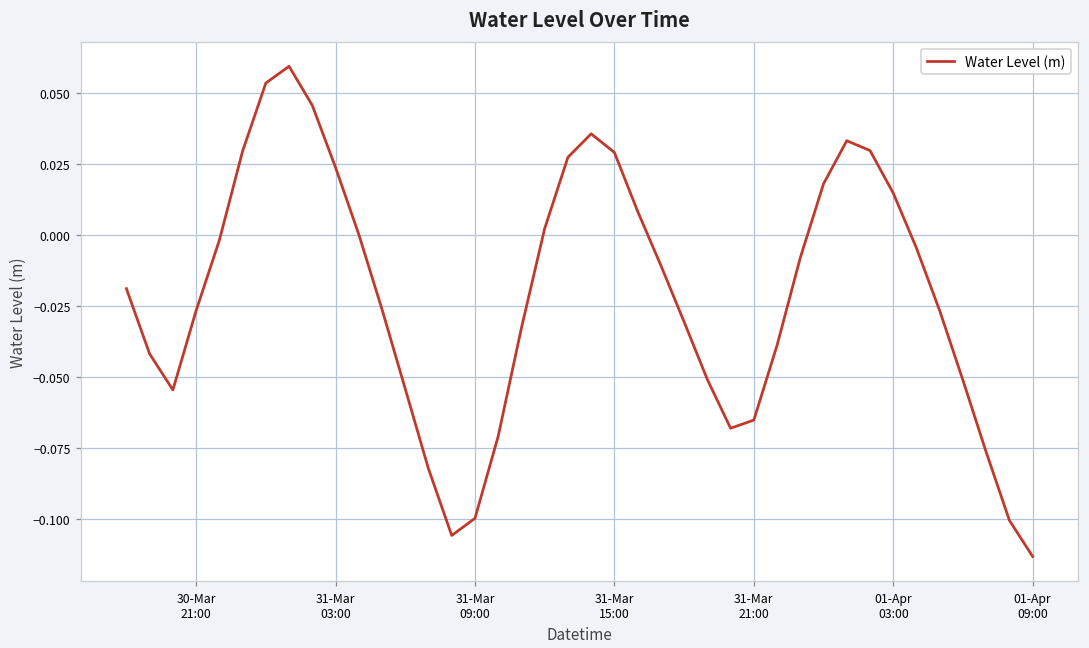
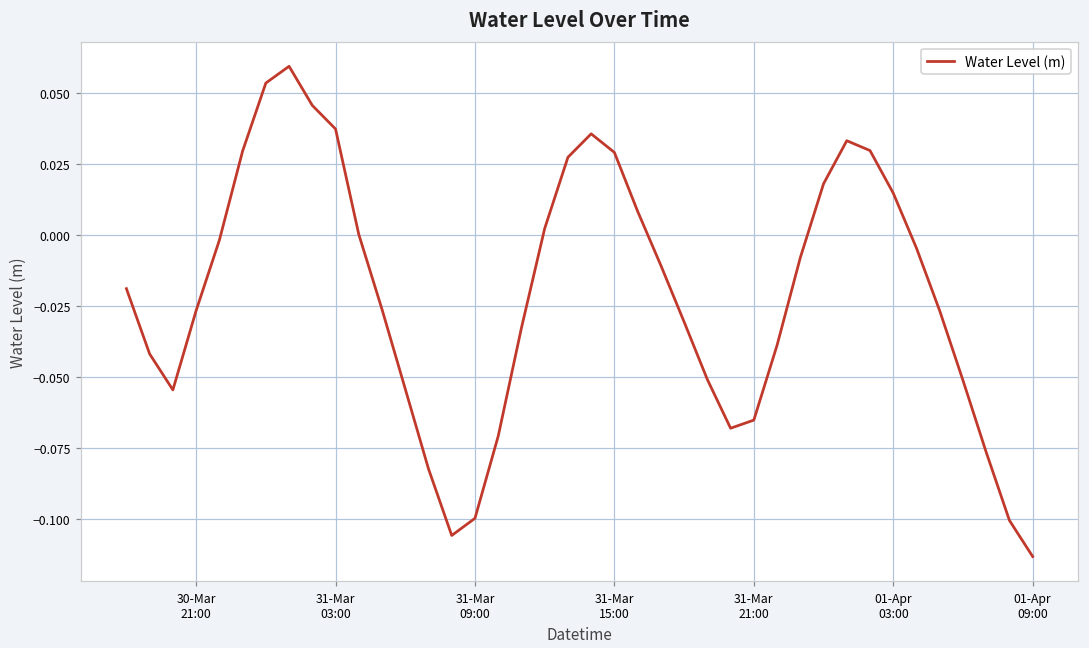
31-Mar 03:00: 0.024 -> 0.037
